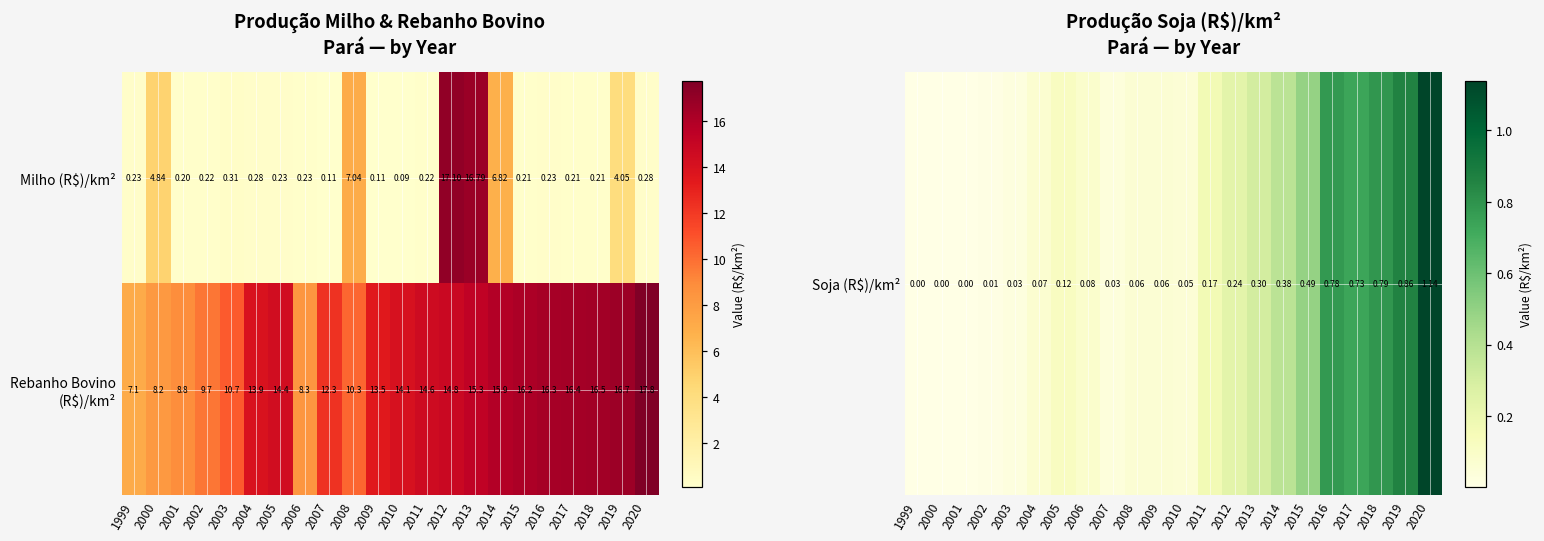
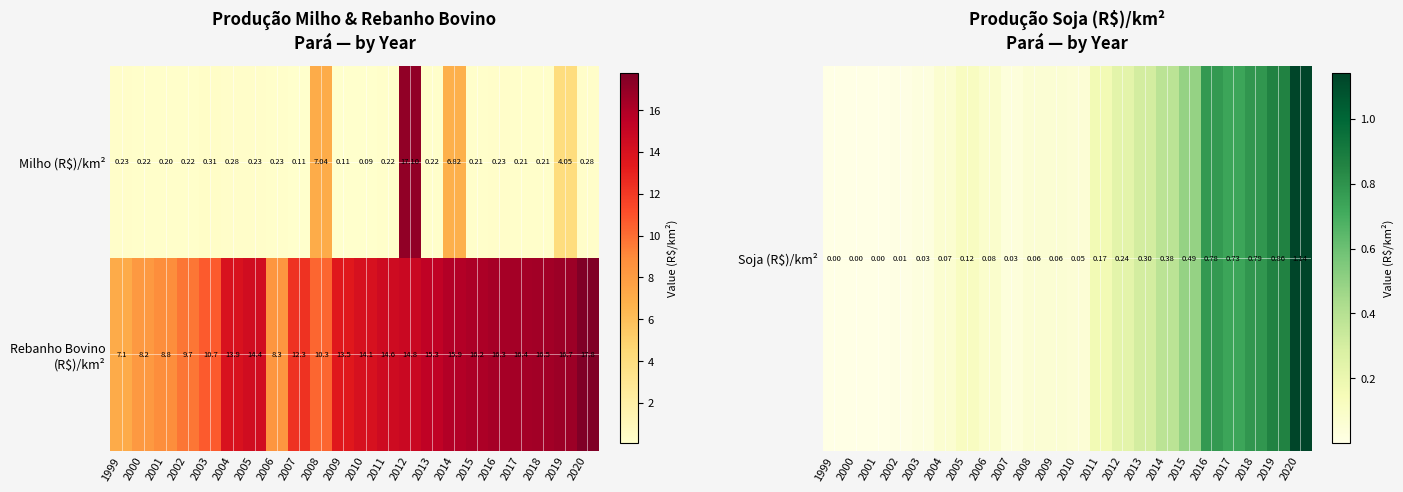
Milho (R$)/km², 2000: 4.84 -> 0.22
Milho (R$)/km², 2013: 16.79 -> 0.22
